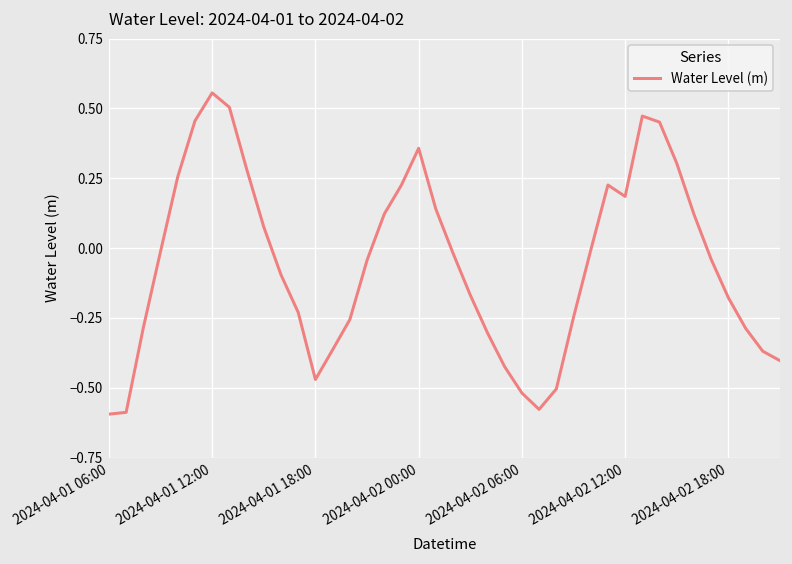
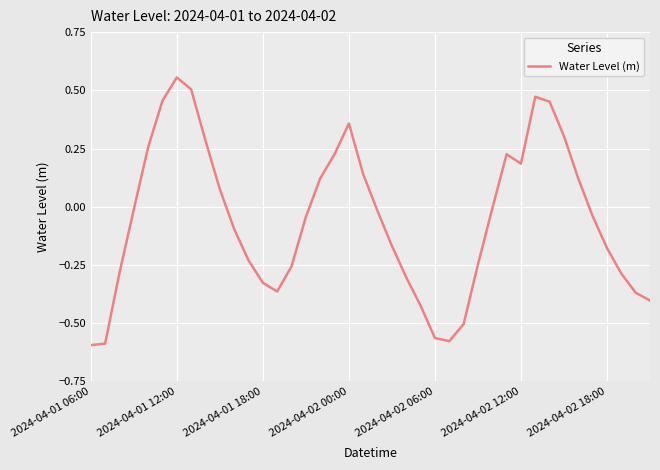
2024-04-01 18:00: -0.47 -> -0.33
2024-04-02 06:00: -0.52 -> -0.56
